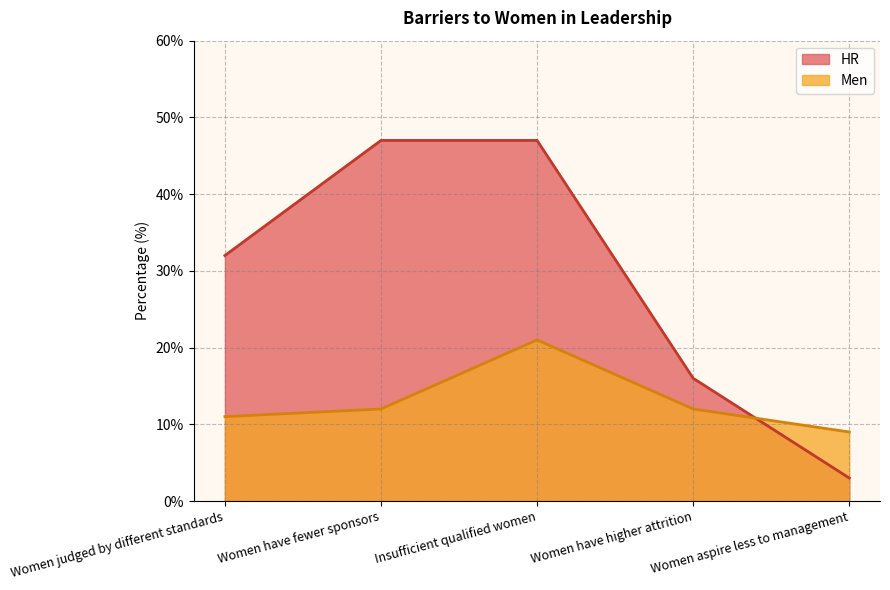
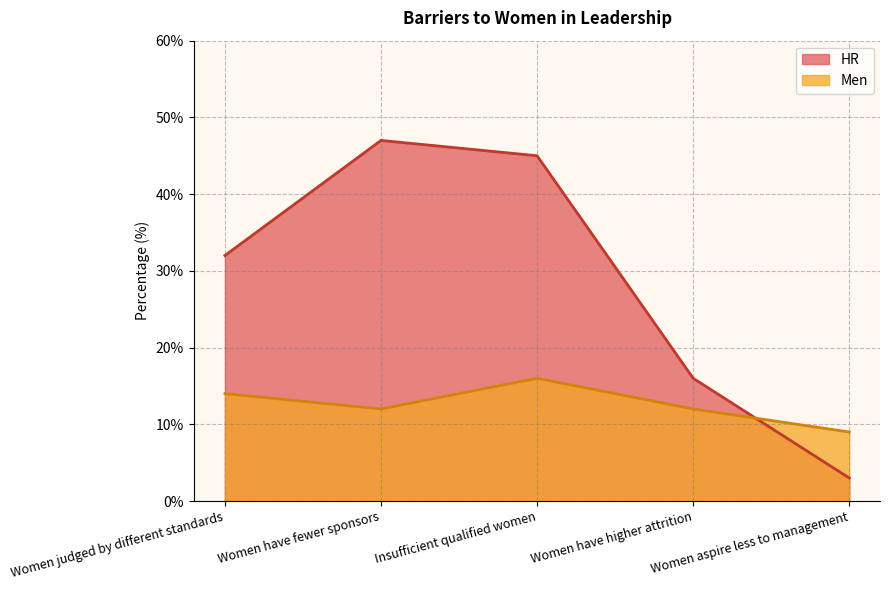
Men, Women judged by different standards: 11% -> 14%
HR, Insufficient qualified women: 47% -> 45%
Men, Insufficient qualified women: 21% -> 16%
